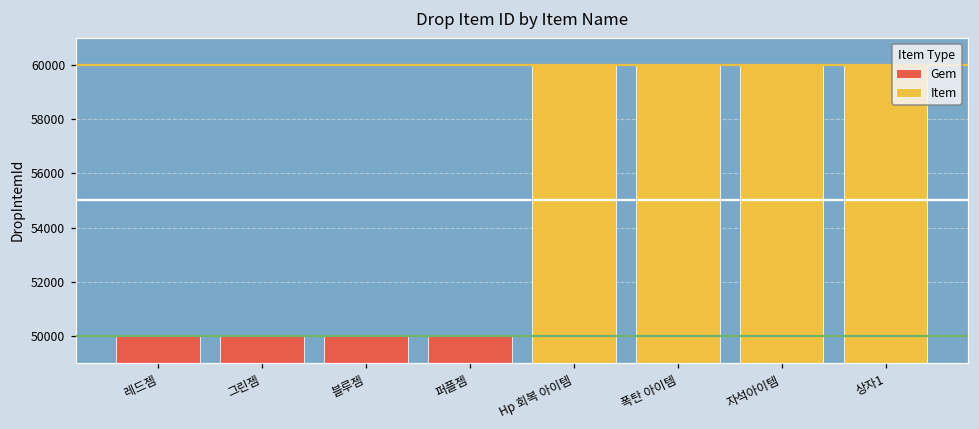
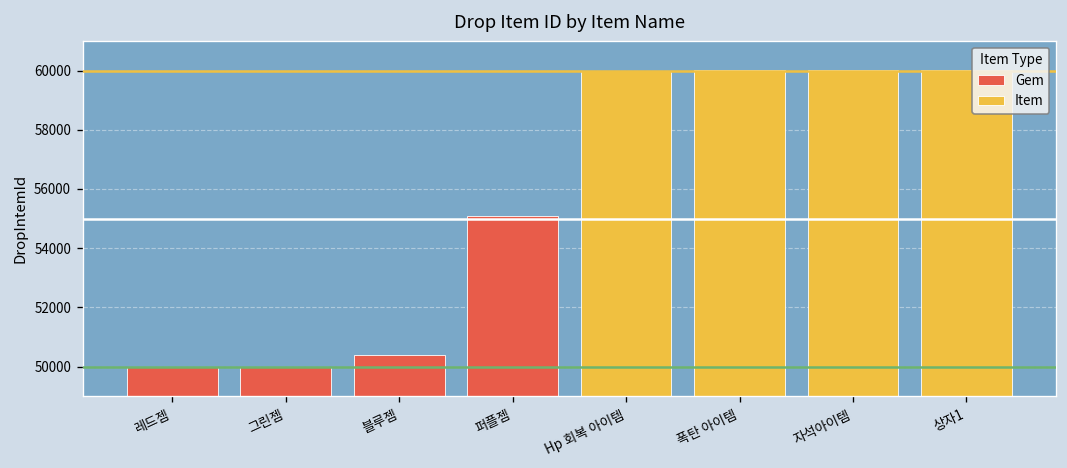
블루젬: 50000 -> 50400
퍼플젬: 50000 -> 55100
